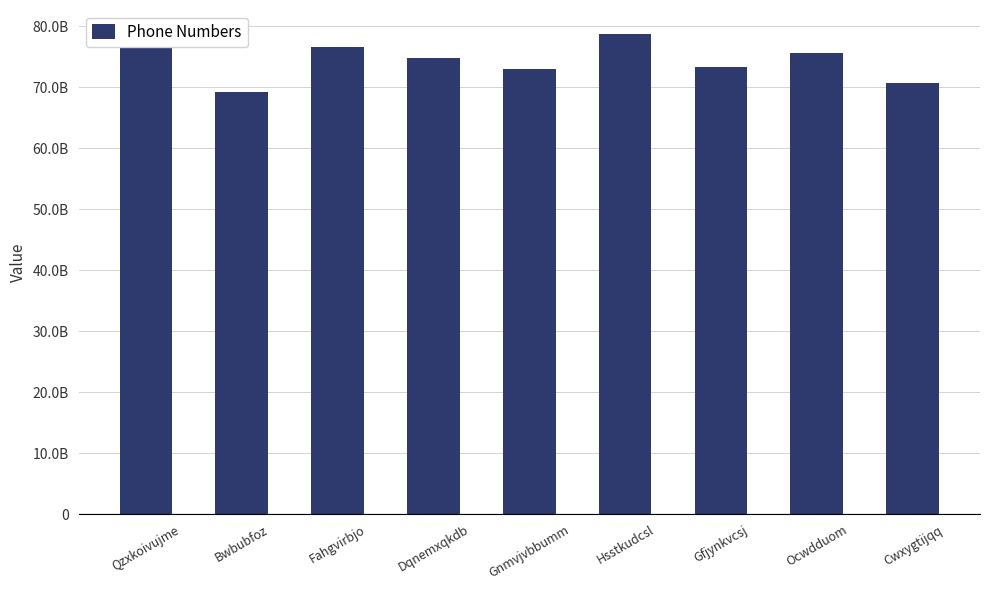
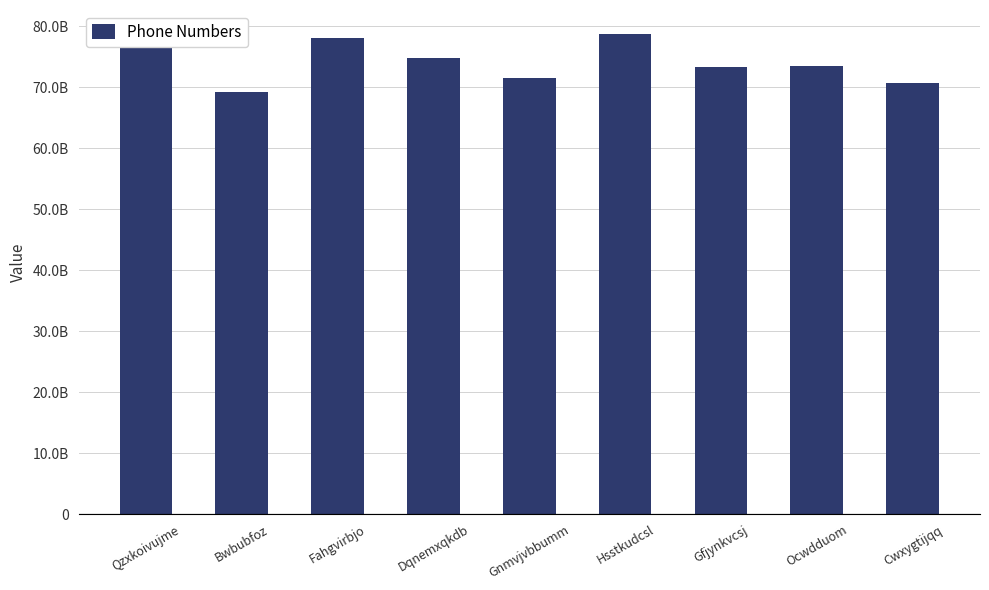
Fahgvirbjo: 77000000000 -> 78000000000
Gnmvjvbbumm: 73000000000 -> 72000000000
Ocwdduom: 76000000000 -> 74000000000
